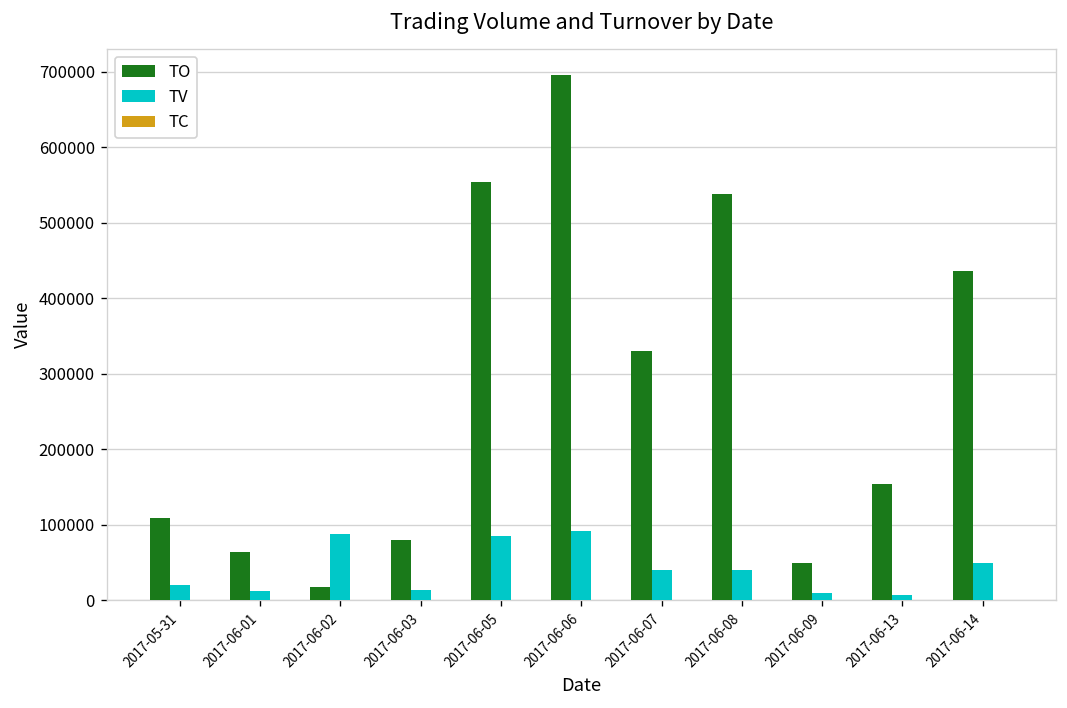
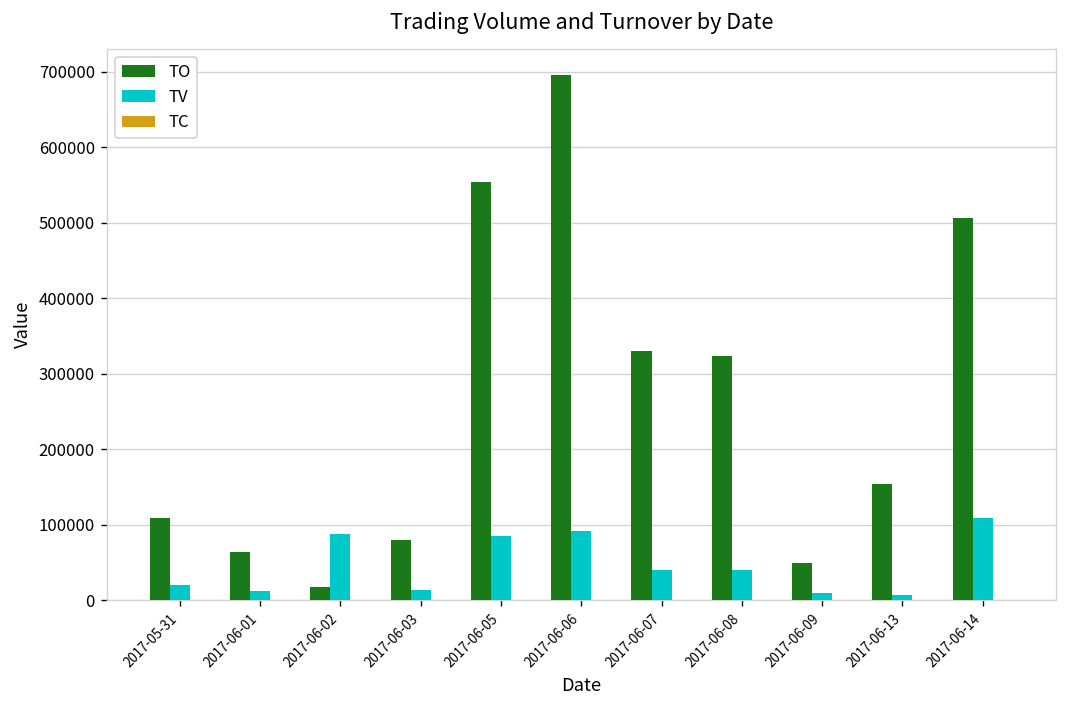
TO, 2017-06-08: 540000 -> 320000
TO, 2017-06-14: 440000 -> 510000
TV, 2017-06-14: 50000 -> 110000
